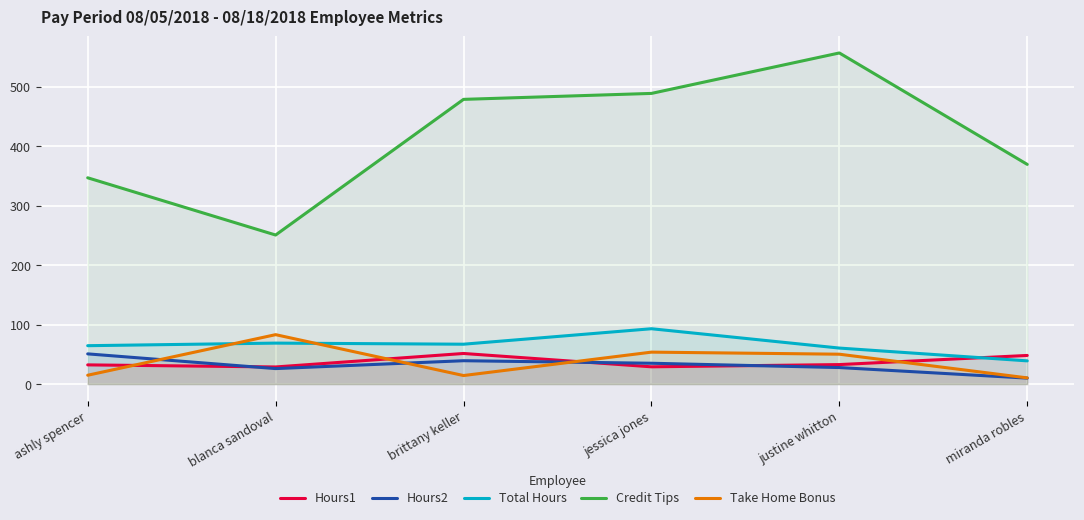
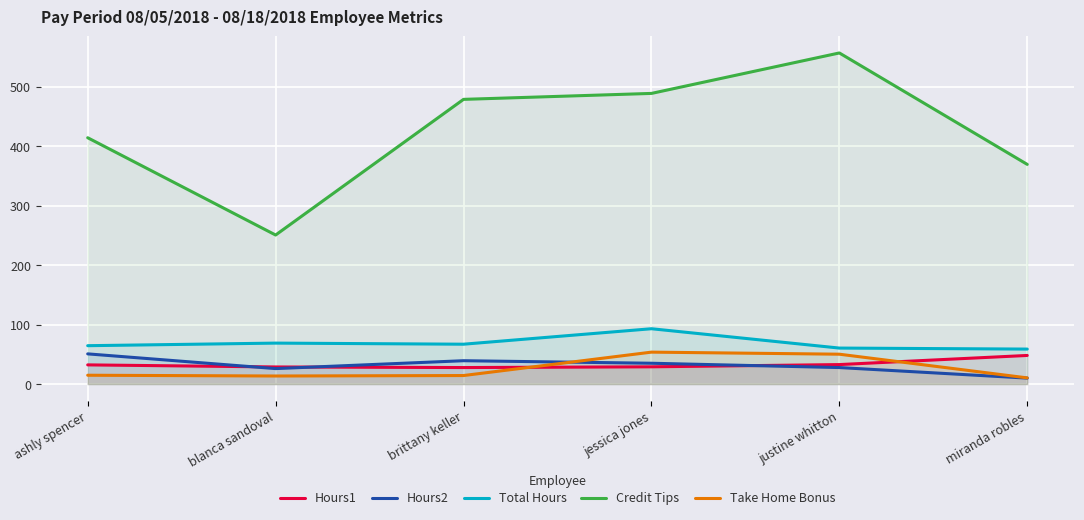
Credit Tips, ashly spencer: 350 -> 410
Take Home Bonus, blanca sandoval: 80 -> 10
Hours1, brittany keller: 50 -> 30
Total Hours, miranda robles: 40 -> 60
